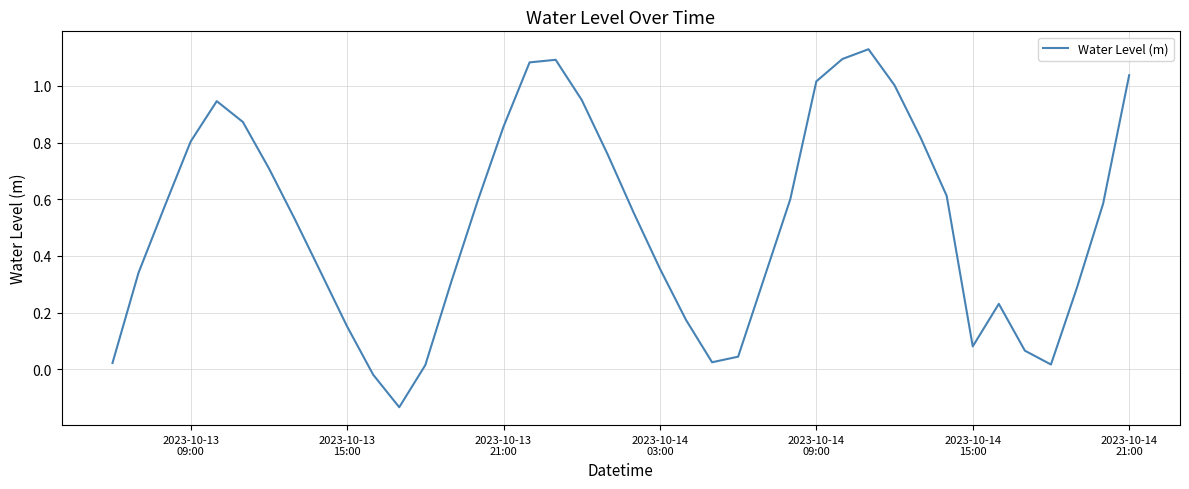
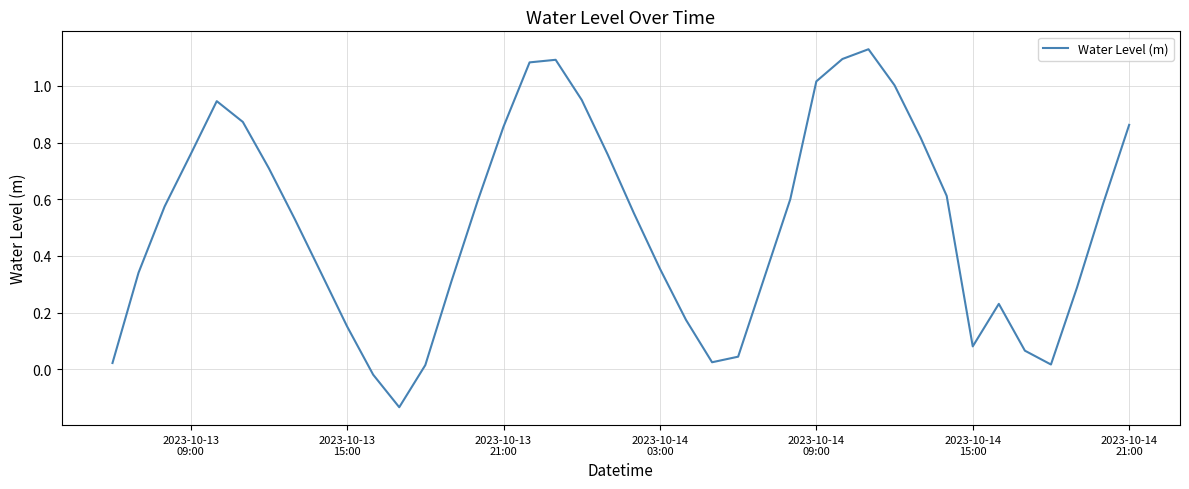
2023-10-13 09:00: 0.80 -> 0.76
2023-10-14 21:00: 1.04 -> 0.86
